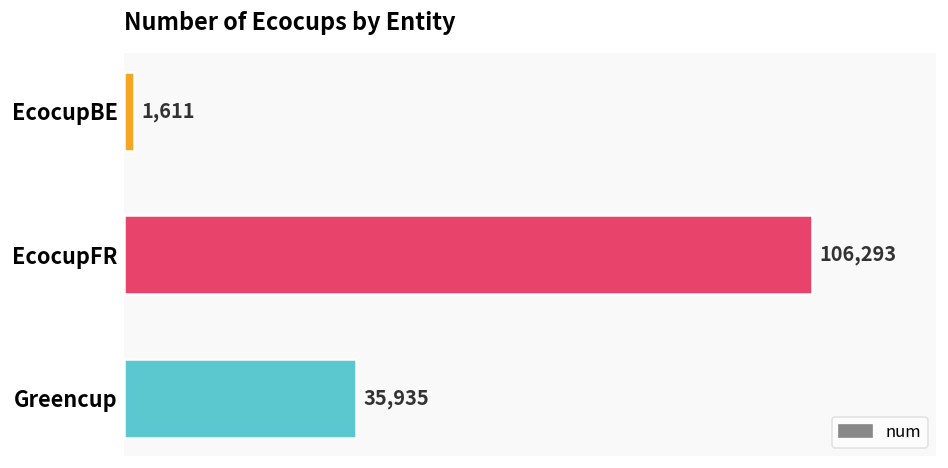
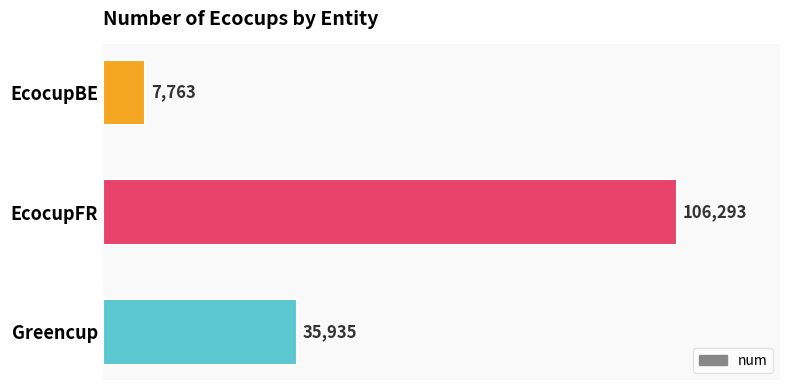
EcocupBE: 1,611 -> 7,763
